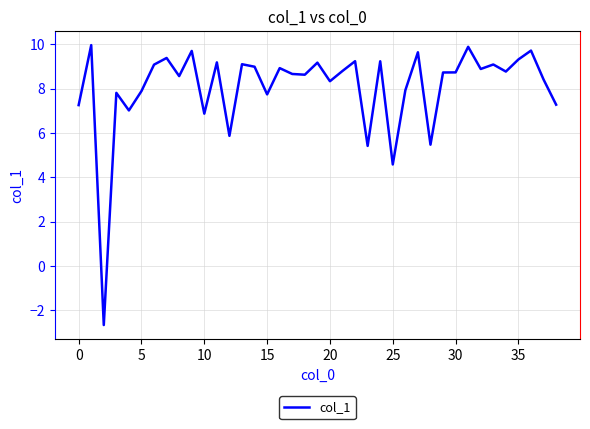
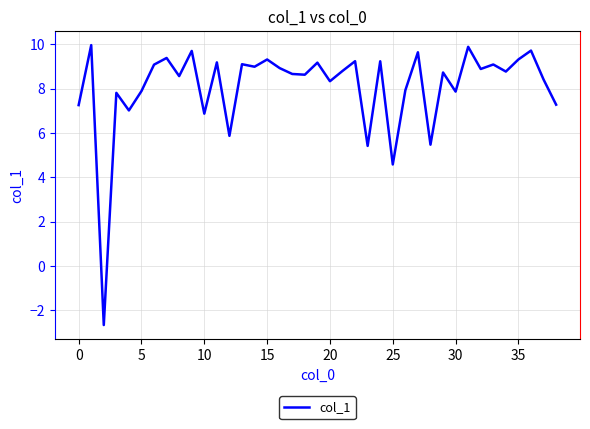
15: 7.7 -> 9.3
30: 8.7 -> 7.9
